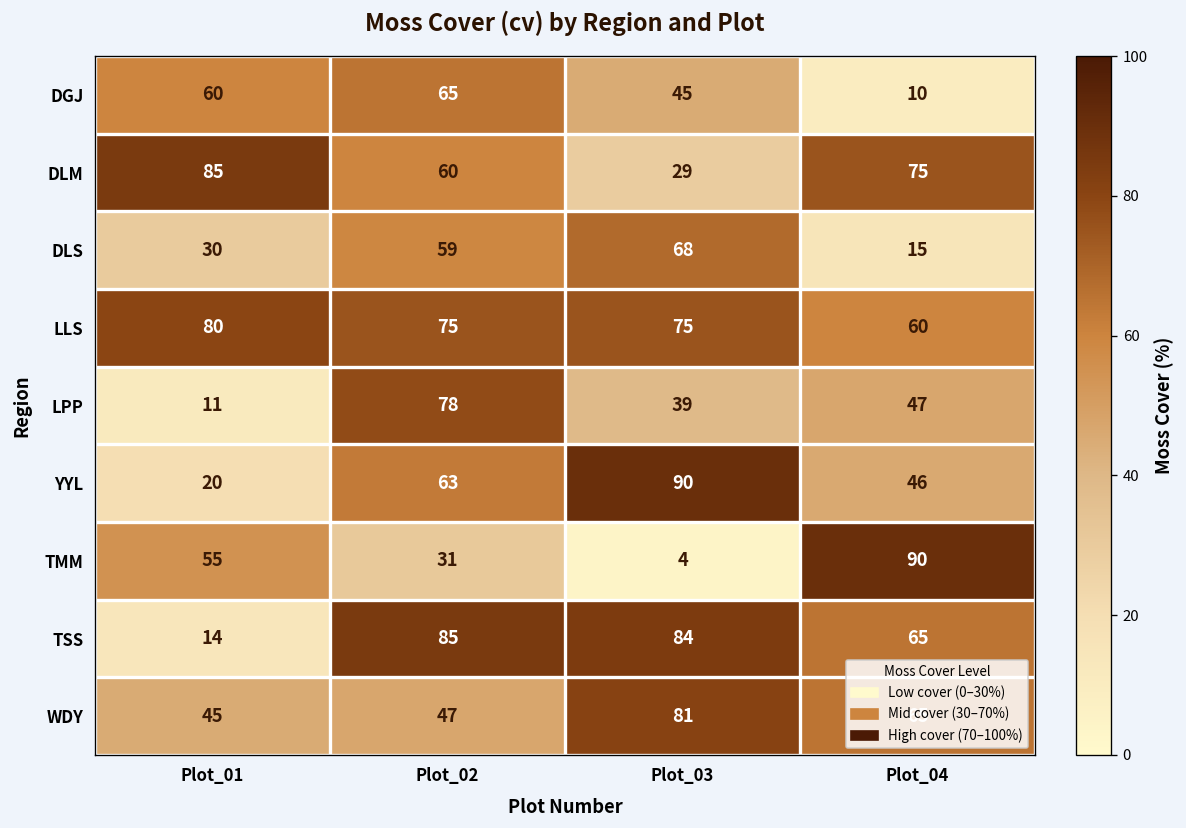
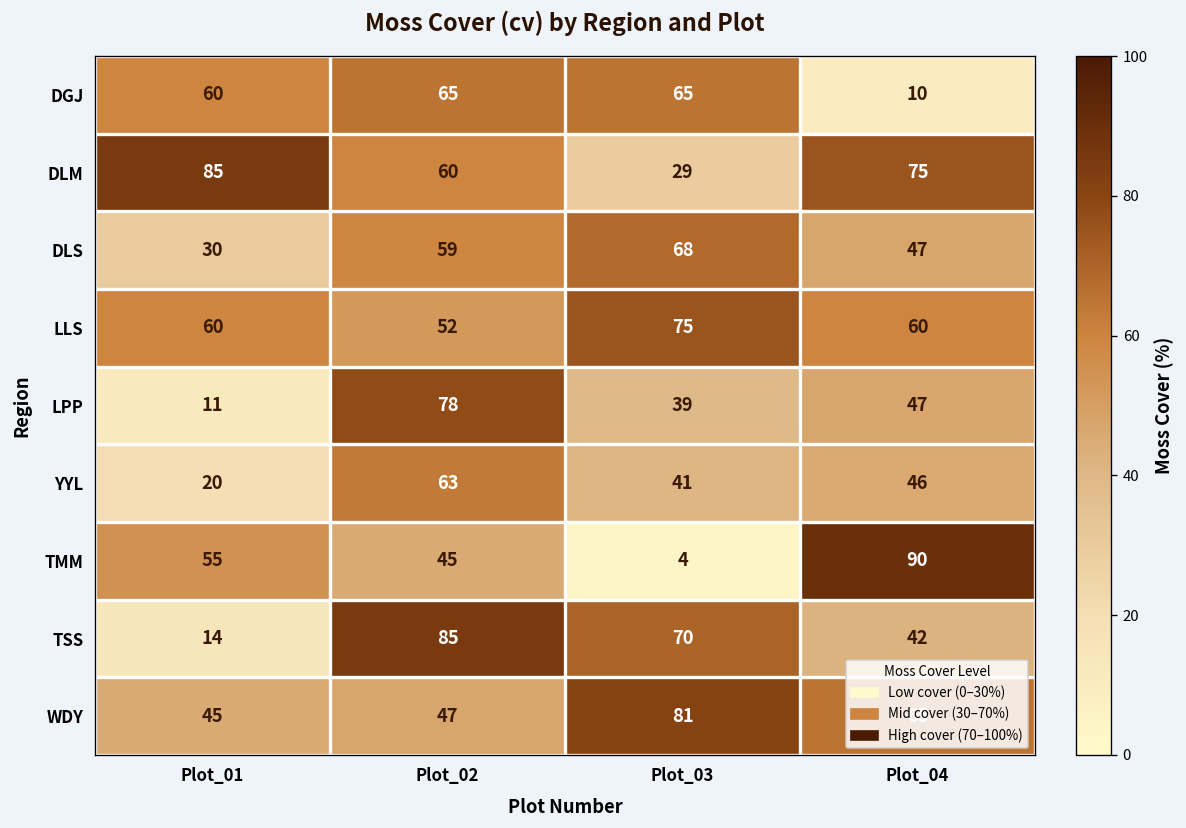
DGJ, Plot_03: 45 -> 65
DLS, Plot_04: 15 -> 47
LLS, Plot_01: 80 -> 60
LLS, Plot_02: 75 -> 52
YYL, Plot_03: 90 -> 41
TMM, Plot_02: 31 -> 45
TSS, Plot_03: 84 -> 70
TSS, Plot_04: 65 -> 42
